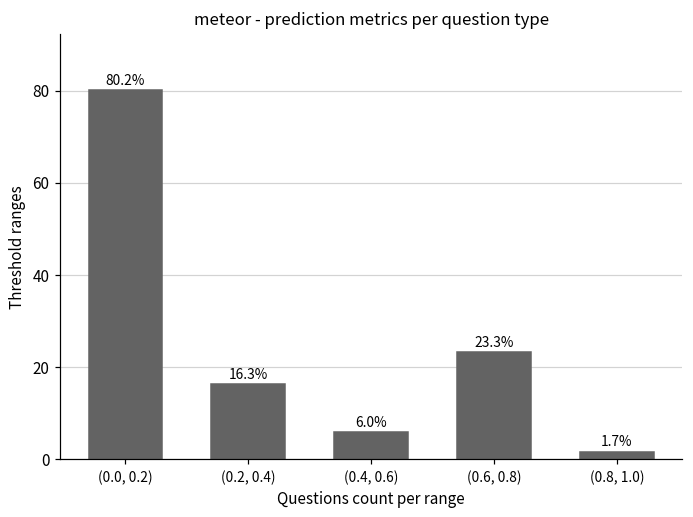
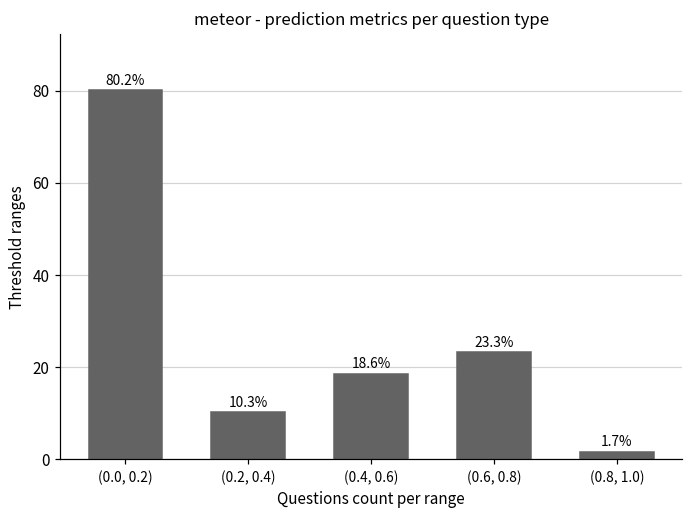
(0.2, 0.4): 16.3% -> 10.3%
(0.4, 0.6): 6.0% -> 18.6%
